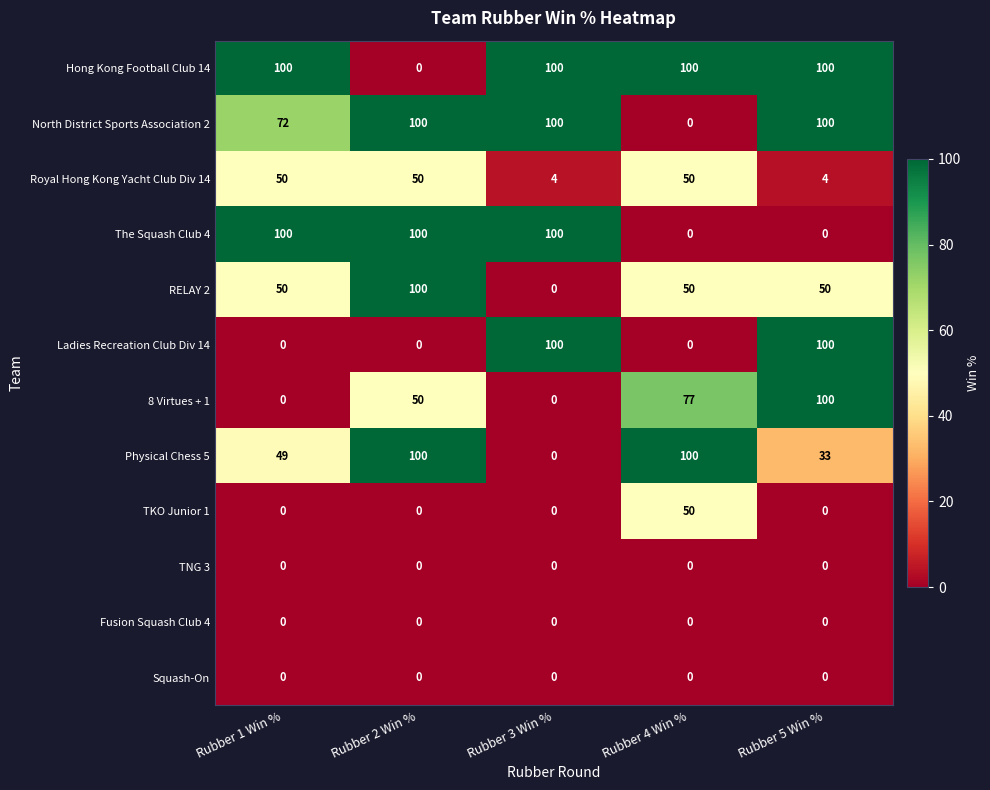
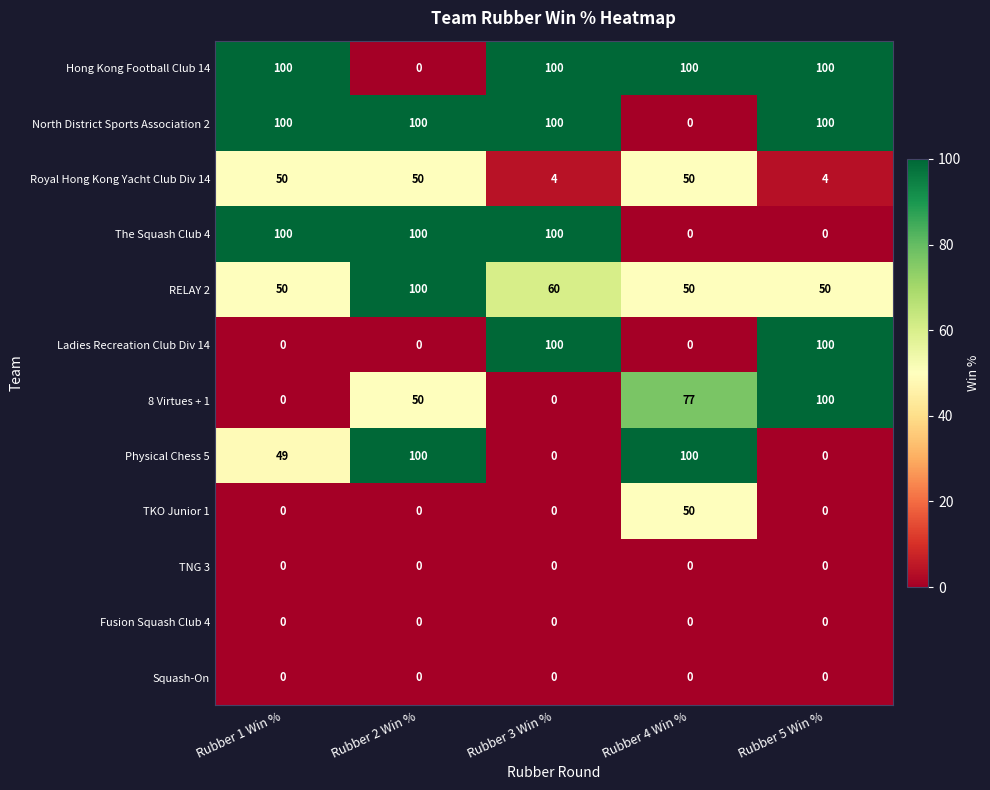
North District Sports Association 2, Rubber 1 Win %: 72 -> 100
RELAY 2, Rubber 3 Win %: 0 -> 60
Physical Chess 5, Rubber 5 Win %: 33 -> 0
